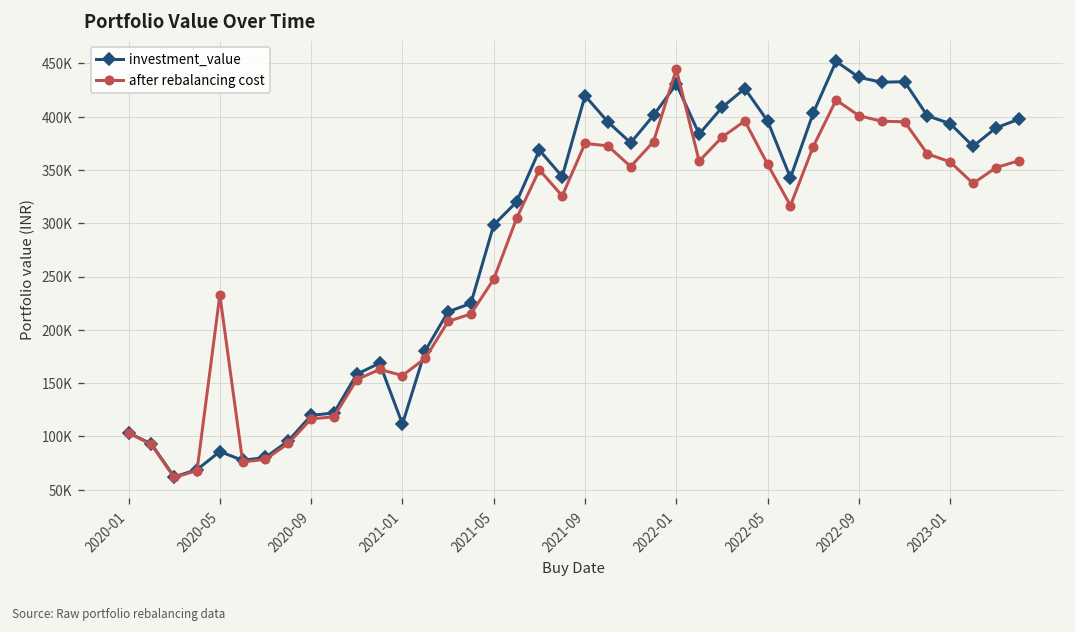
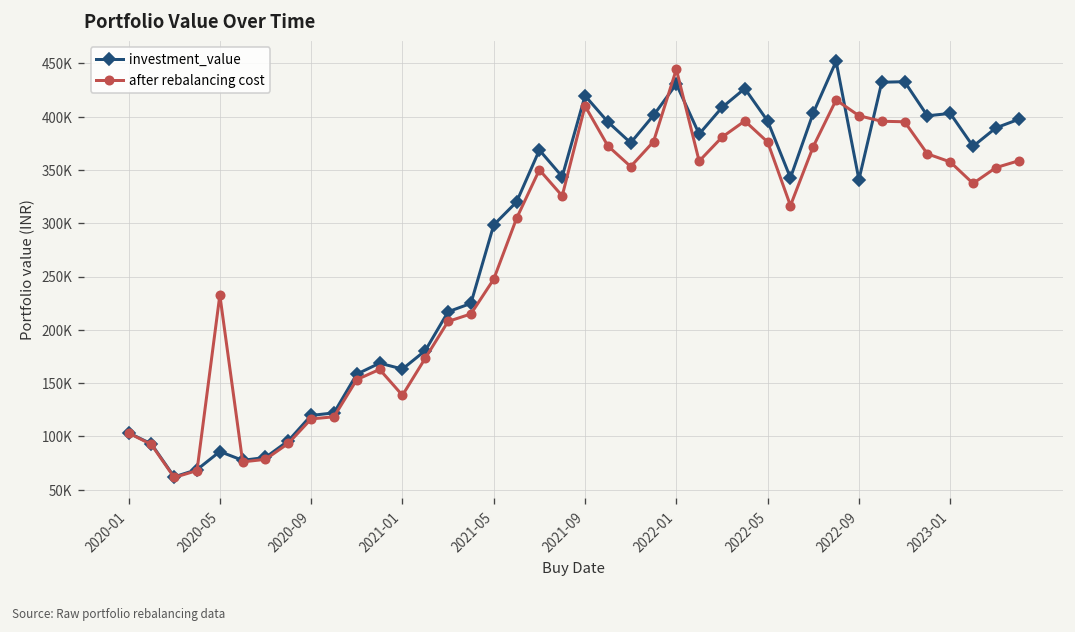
investment_value, 2021-01: 110000 -> 160000
after rebalancing cost, 2021-01: 160000 -> 140000
after rebalancing cost, 2021-09: 370000 -> 410000
after rebalancing cost, 2022-05: 360000 -> 380000
investment_value, 2022-09: 440000 -> 340000
investment_value, 2023-01: 390000 -> 400000
